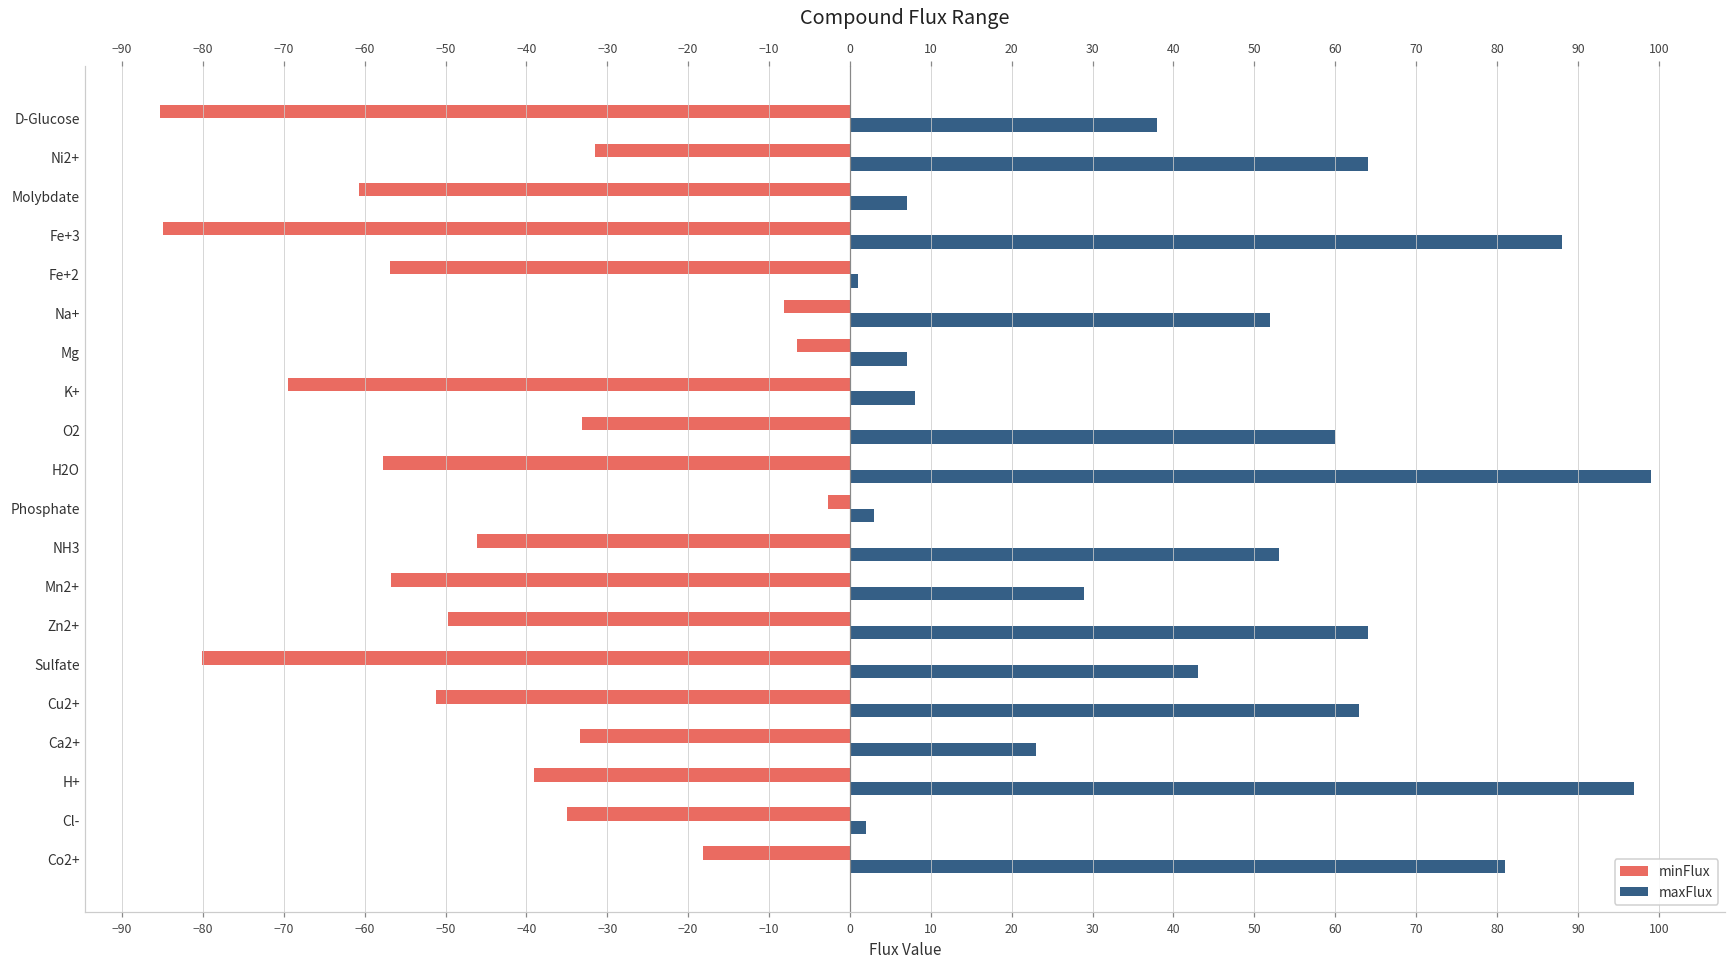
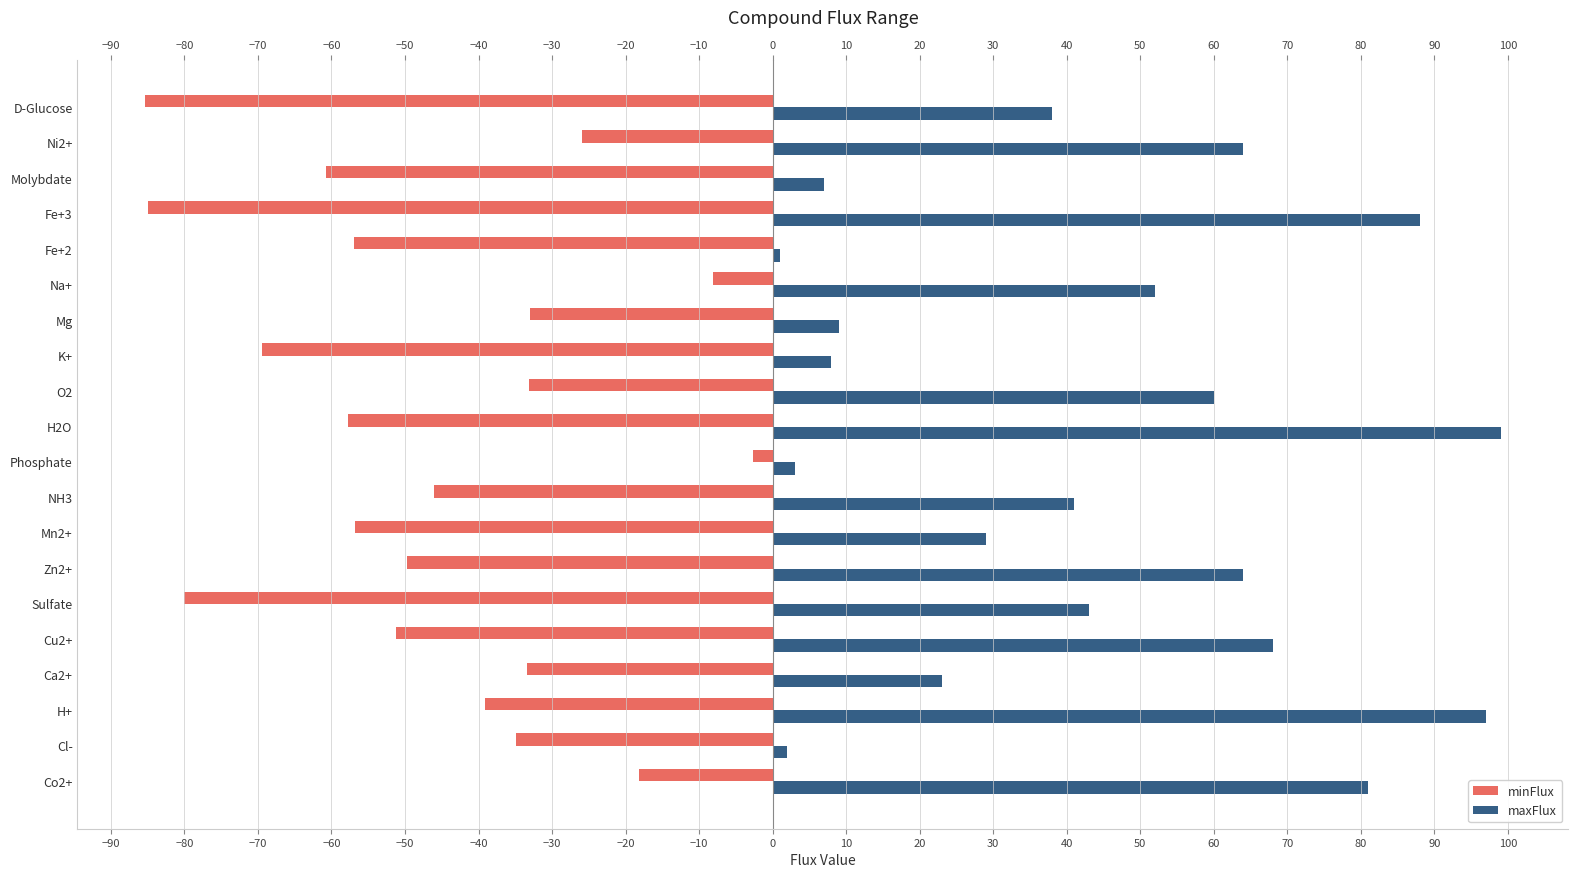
minFlux, Ni2+: -32 -> -26
minFlux, Mg: -7 -> -33
maxFlux, Mg: 7 -> 9
maxFlux, NH3: 53 -> 41
maxFlux, Cu2+: 63 -> 68
